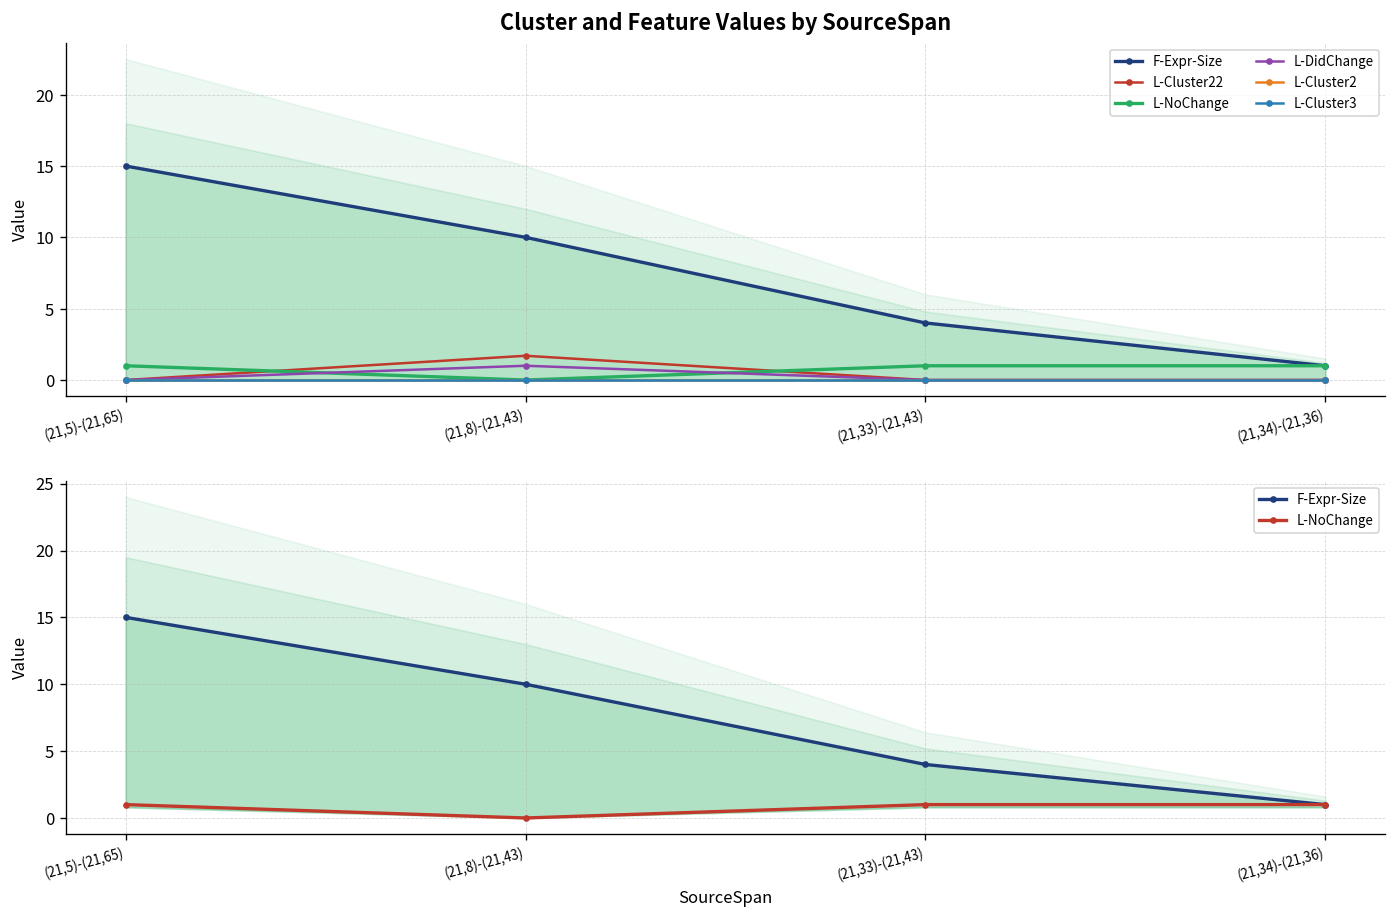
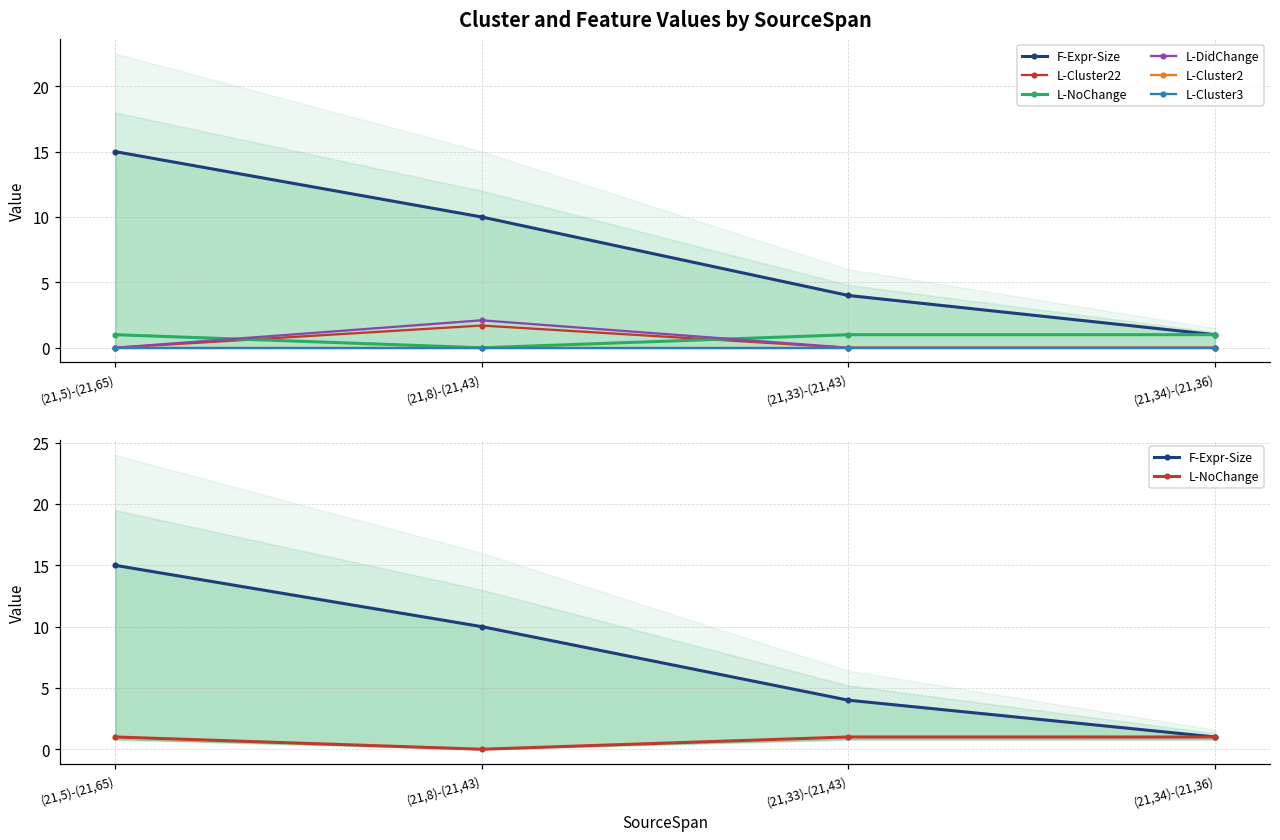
Cluster and Feature Values by SourceSpan, L-DidChange, (21,8)-(21,43): 1.0 -> 2.1
